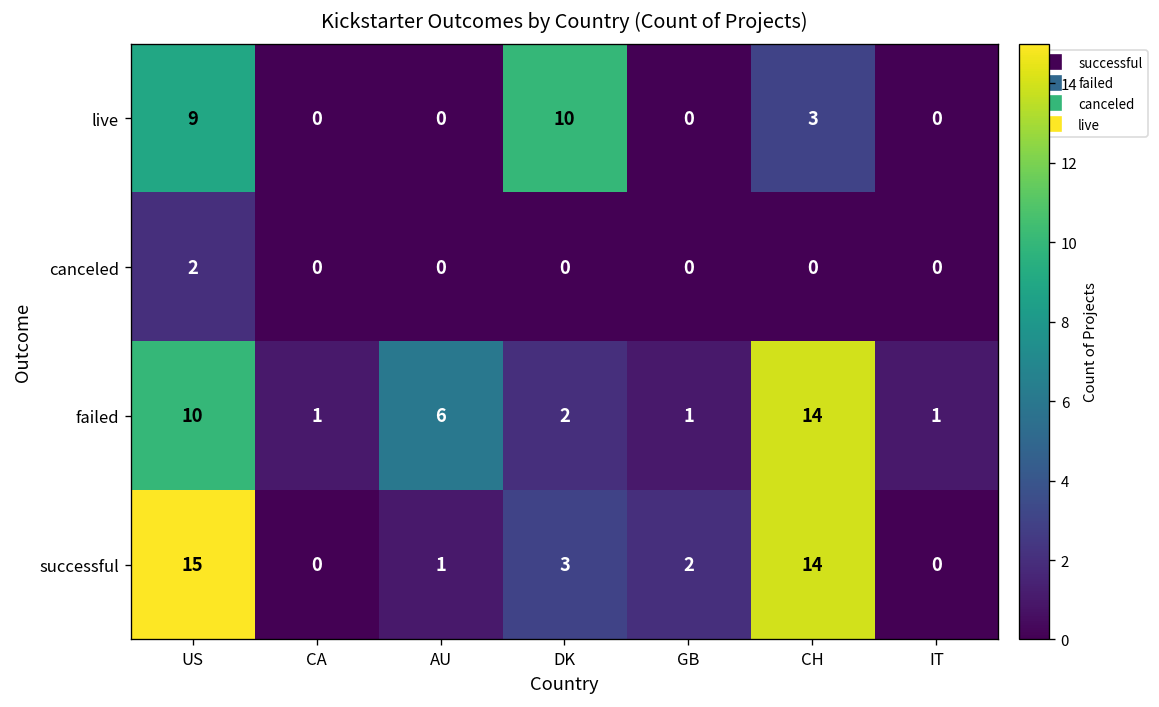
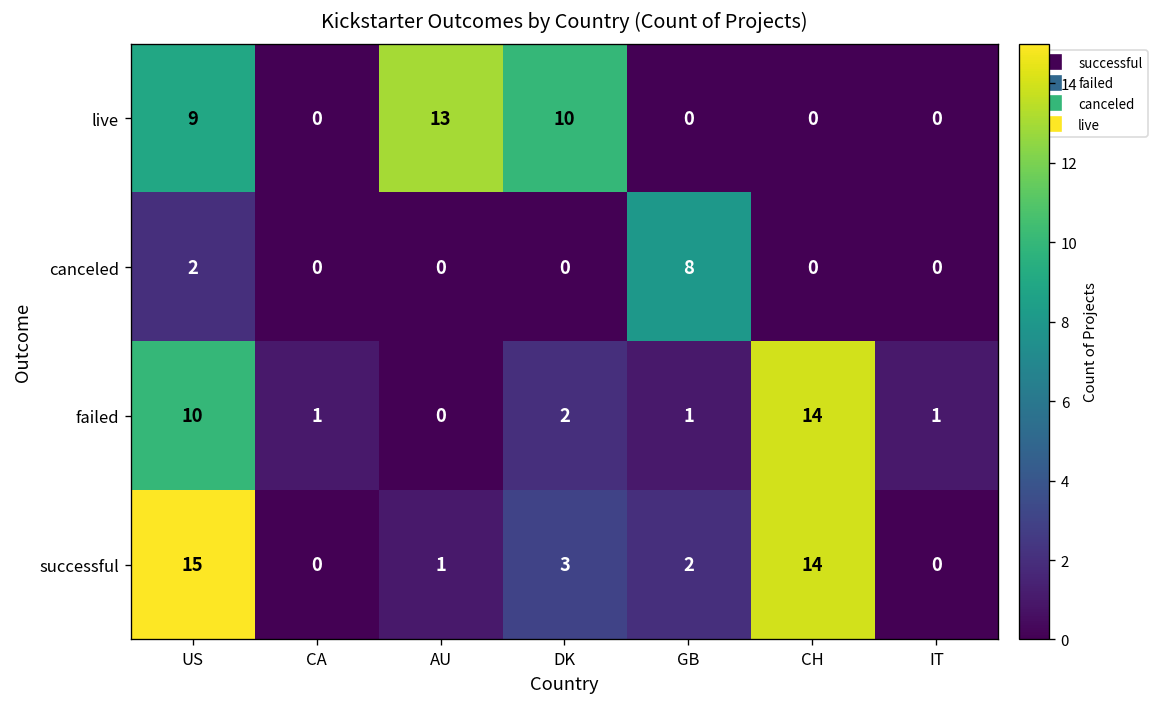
live, AU: 0 -> 13
live, CH: 3 -> 0
canceled, GB: 0 -> 8
failed, AU: 6 -> 0
